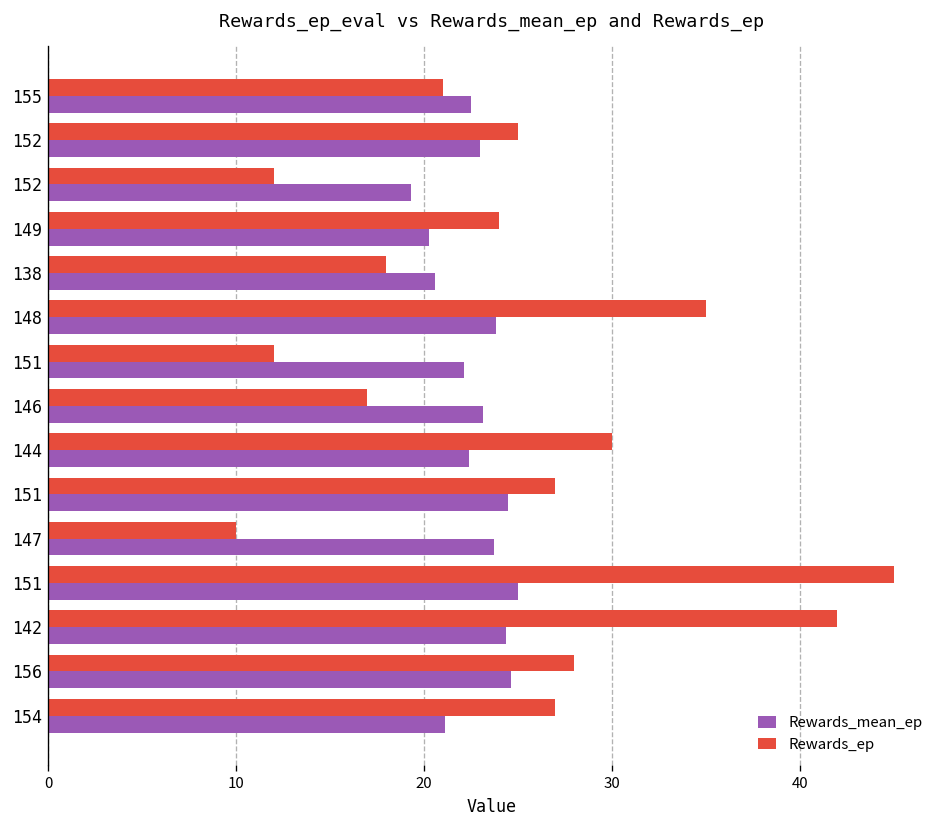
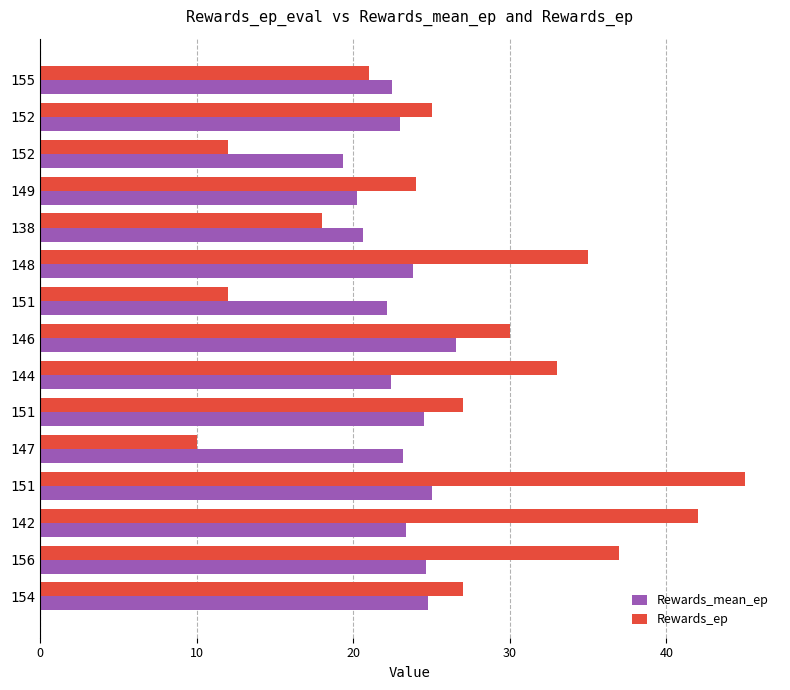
Rewards_ep, 146: 17 -> 30
Rewards_mean_ep, 146: 23.1 -> 26.5
Rewards_ep, 144: 30 -> 33
Rewards_mean_ep, 147: 23.7 -> 23.2
Rewards_mean_ep, 142: 24.4 -> 23.3
Rewards_ep, 156: 28 -> 37
Rewards_mean_ep, 154: 21.1 -> 24.8
